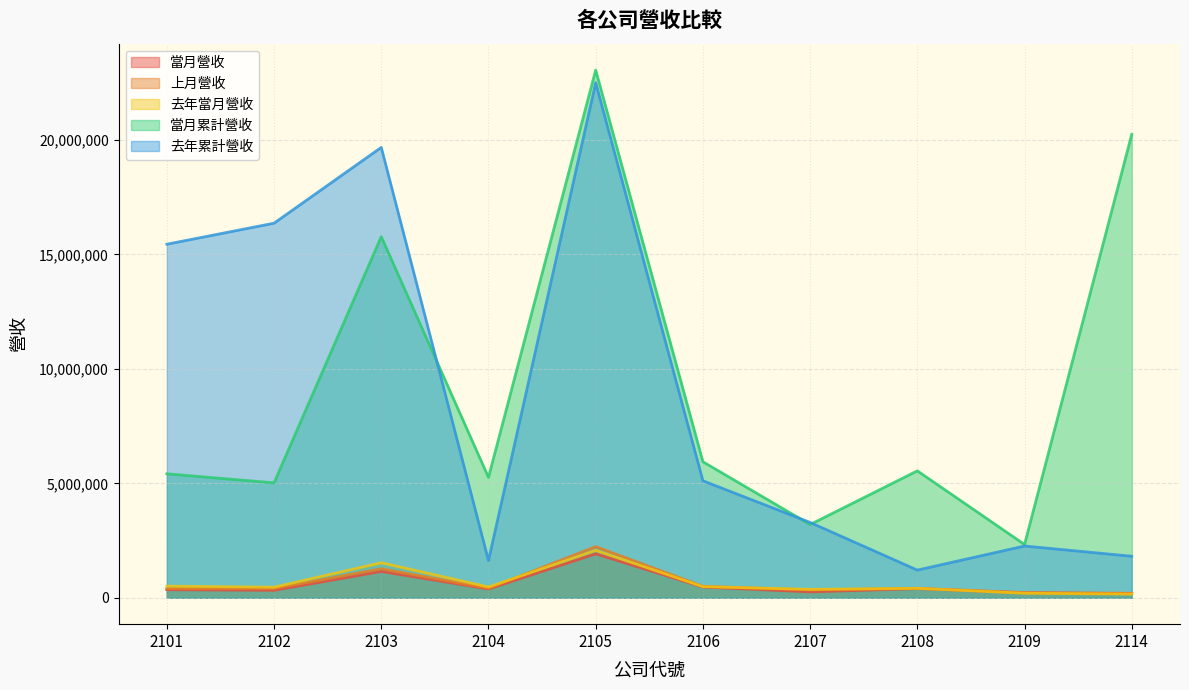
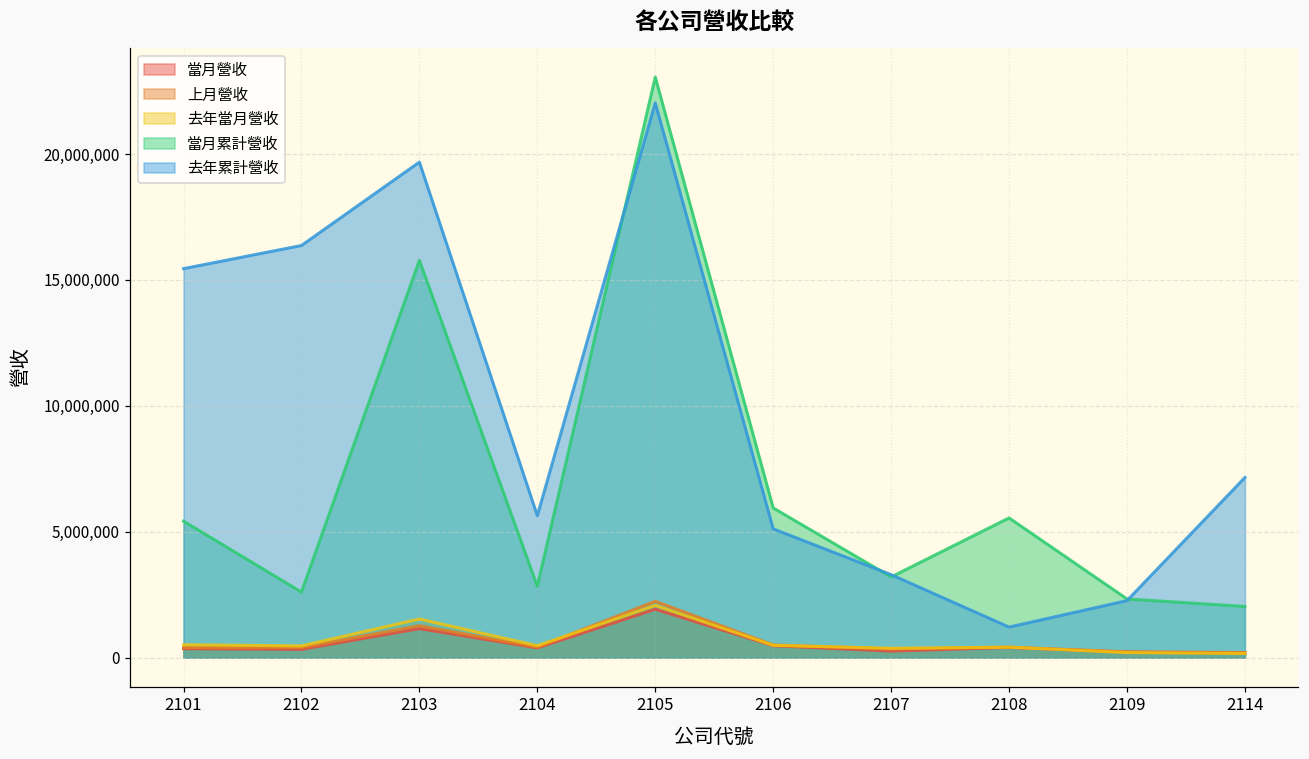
當月累計營收, 2102: 5,000,000 -> 2,600,000
當月累計營收, 2104: 5,300,000 -> 2,800,000
去年累計營收, 2104: 1,600,000 -> 5,600,000
去年累計營收, 2105: 22,500,000 -> 22,000,000
當月累計營收, 2114: 20,300,000 -> 2,000,000
去年累計營收, 2114: 1,800,000 -> 7,200,000
